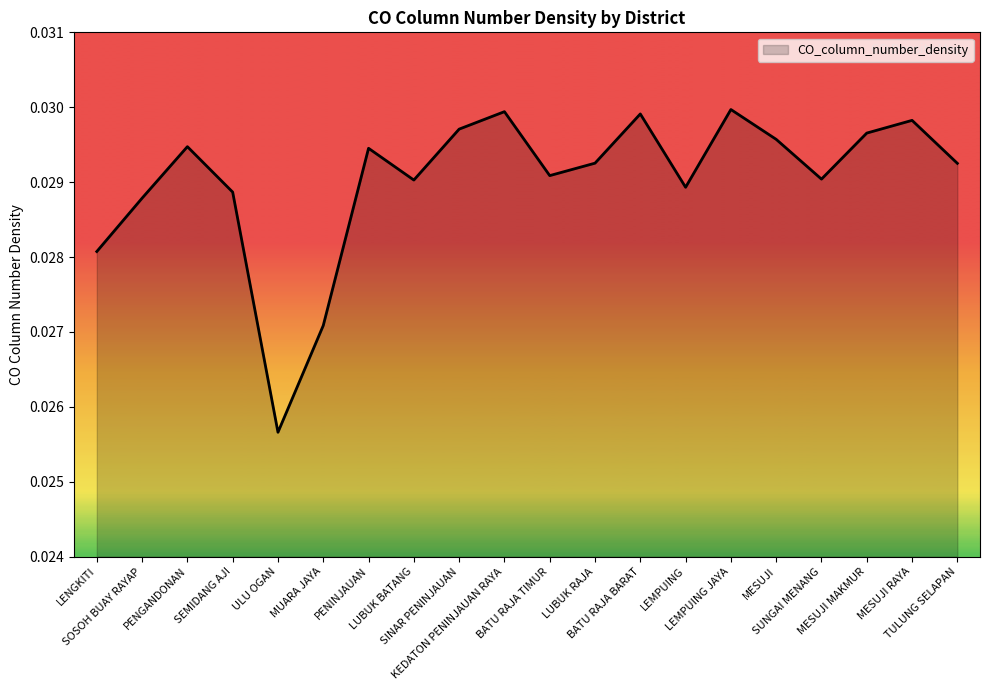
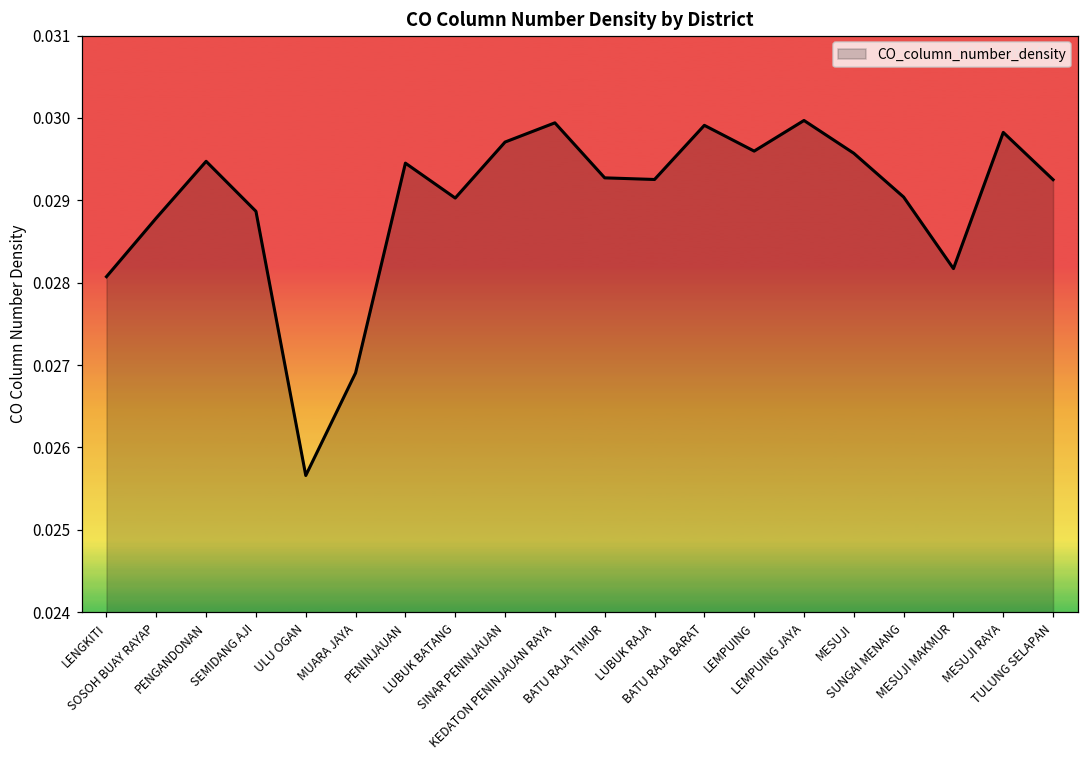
MUARA JAYA: 0.0271 -> 0.0269
BATU RAJA TIMUR: 0.0291 -> 0.0293
LEMPUING: 0.0289 -> 0.0296
MESUJI MAKMUR: 0.0297 -> 0.0282
